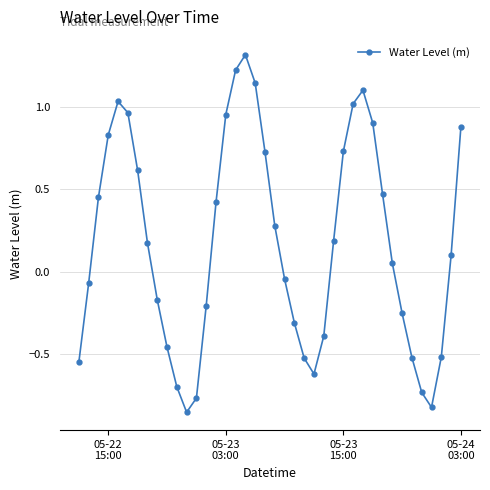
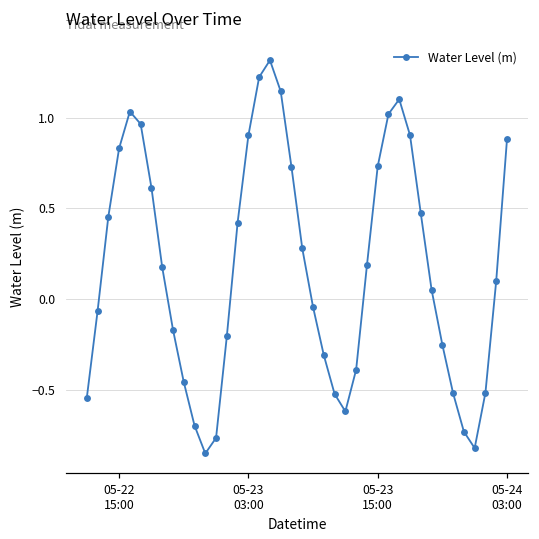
05-23 03:00: 0.95 -> 0.90
